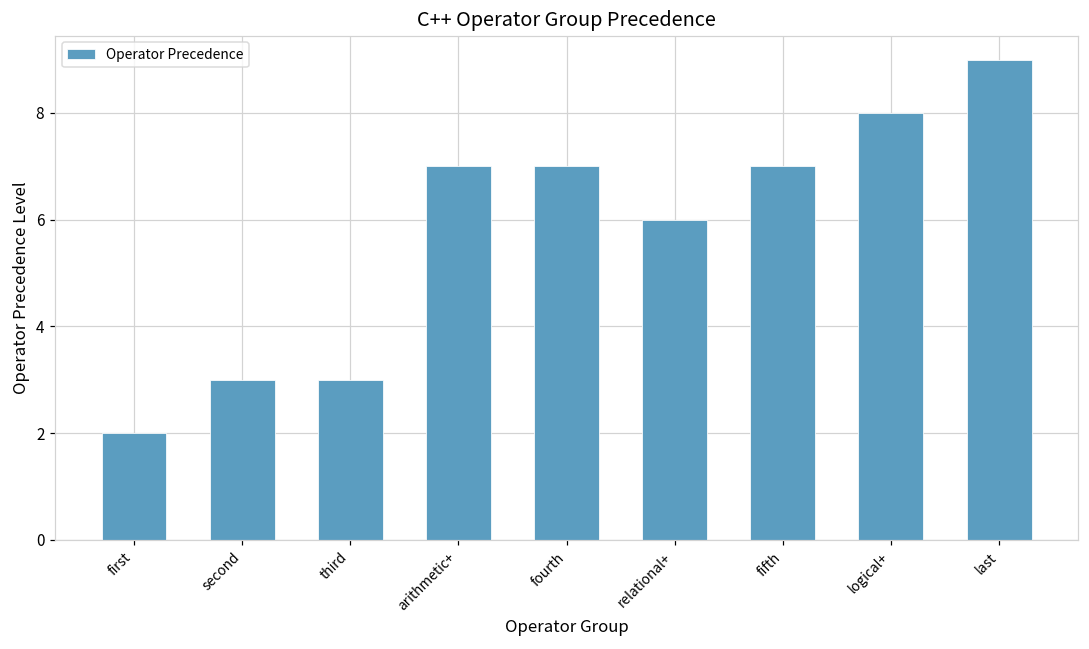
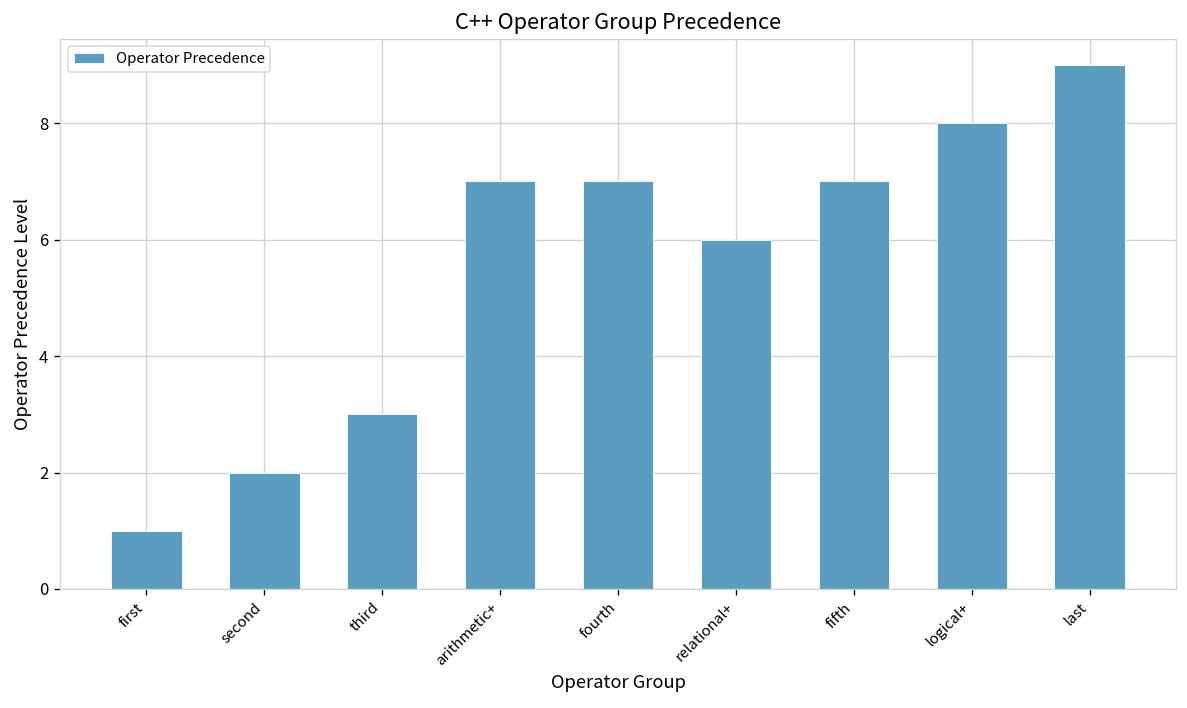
first: 2 -> 1
second: 3 -> 2
